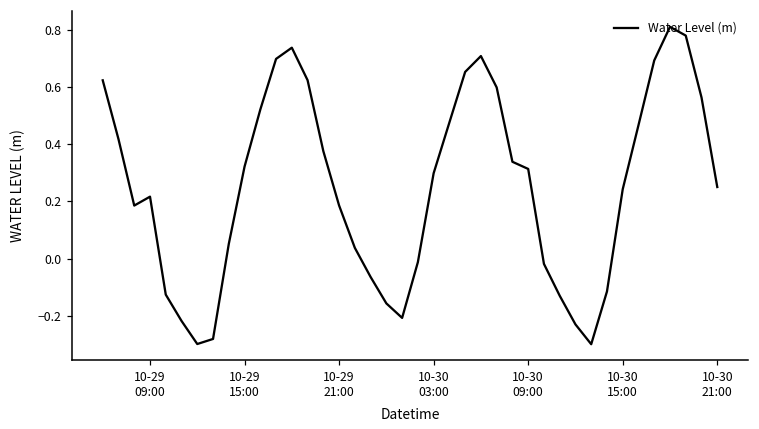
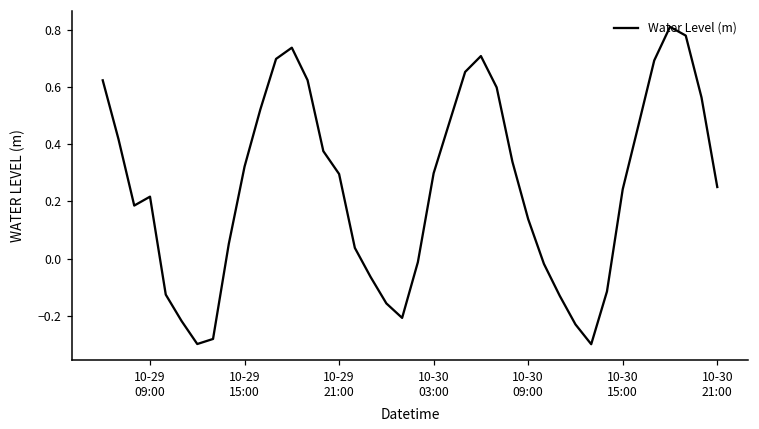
10-29 21:00: 0.19 -> 0.30
10-30 09:00: 0.31 -> 0.14
